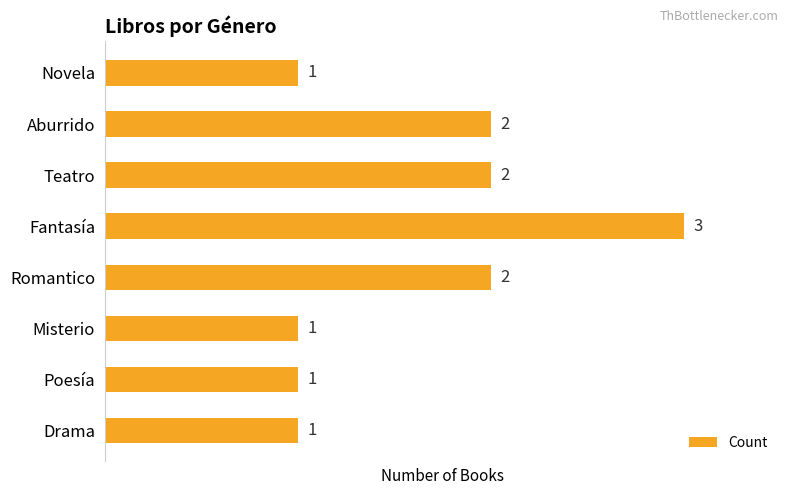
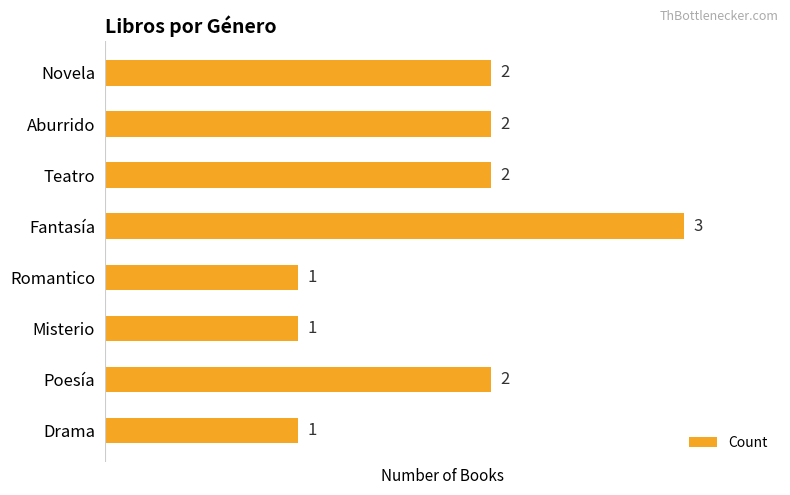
Novela: 1 -> 2
Romantico: 2 -> 1
Poesía: 1 -> 2
